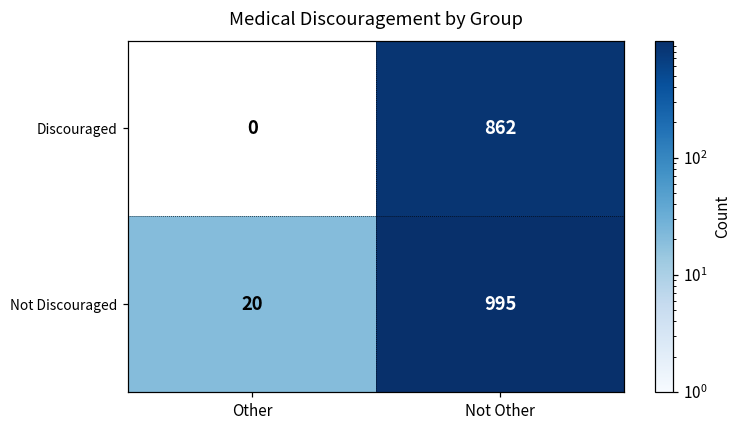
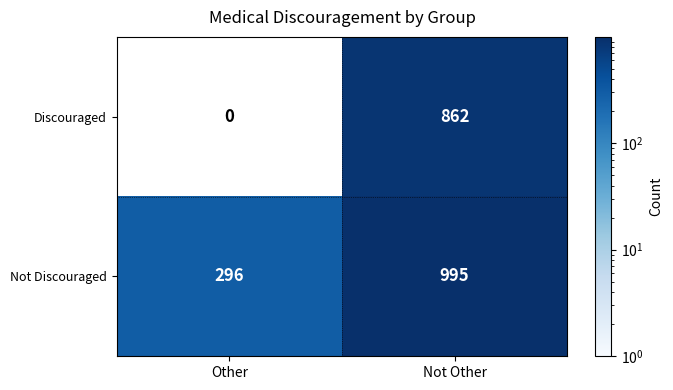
Not Discouraged, Other: 20 -> 296
